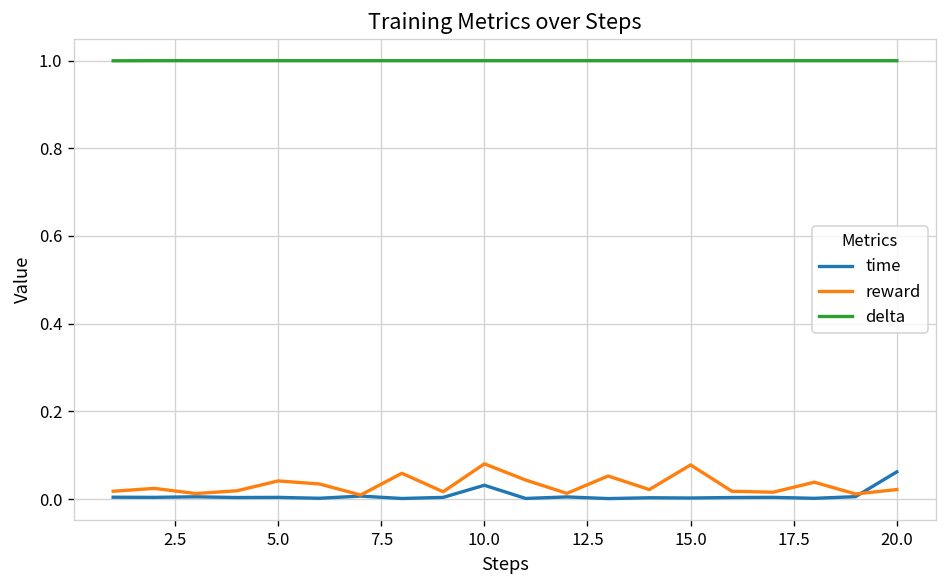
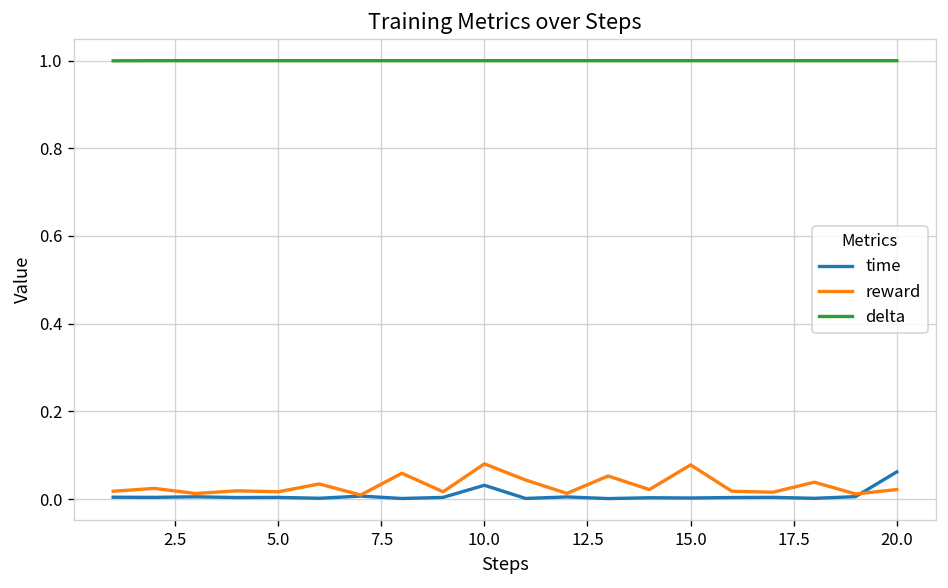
reward, 5.0: 0.04 -> 0.02
